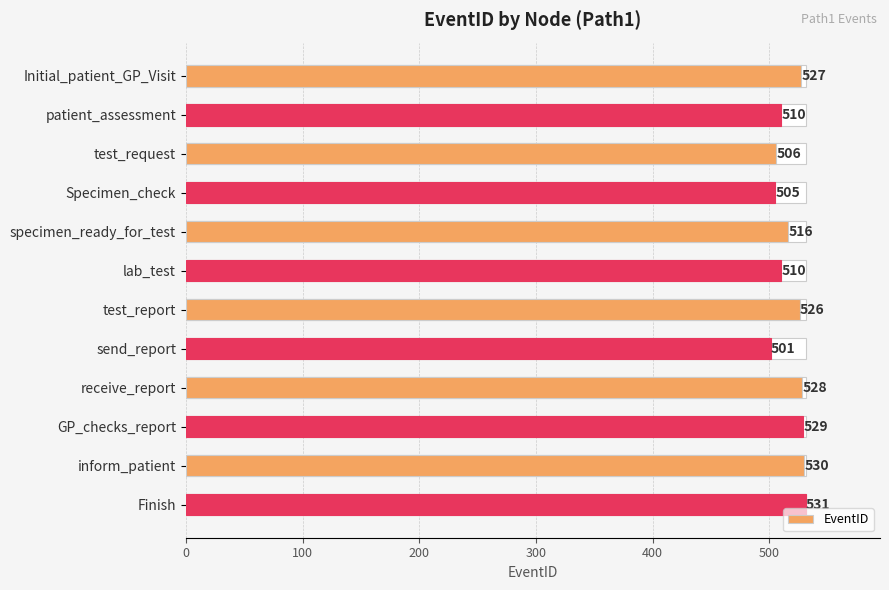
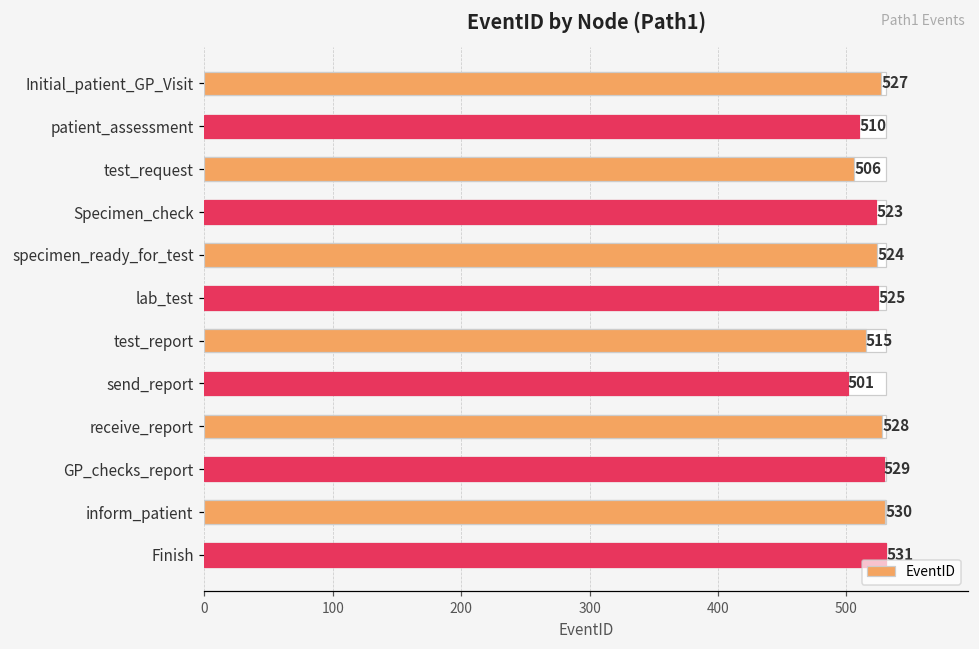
EventID, Specimen_check: 505 -> 523
EventID, specimen_ready_for_test: 516 -> 524
EventID, lab_test: 510 -> 525
EventID, test_report: 526 -> 515
